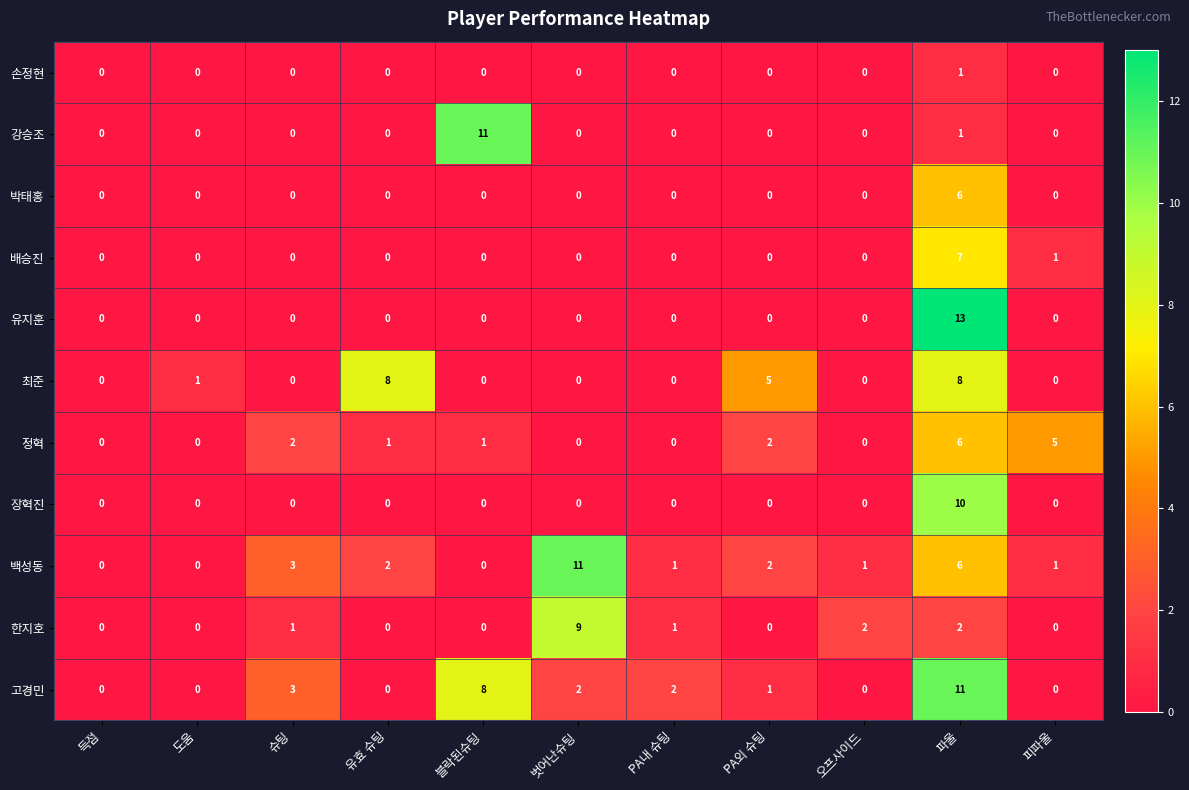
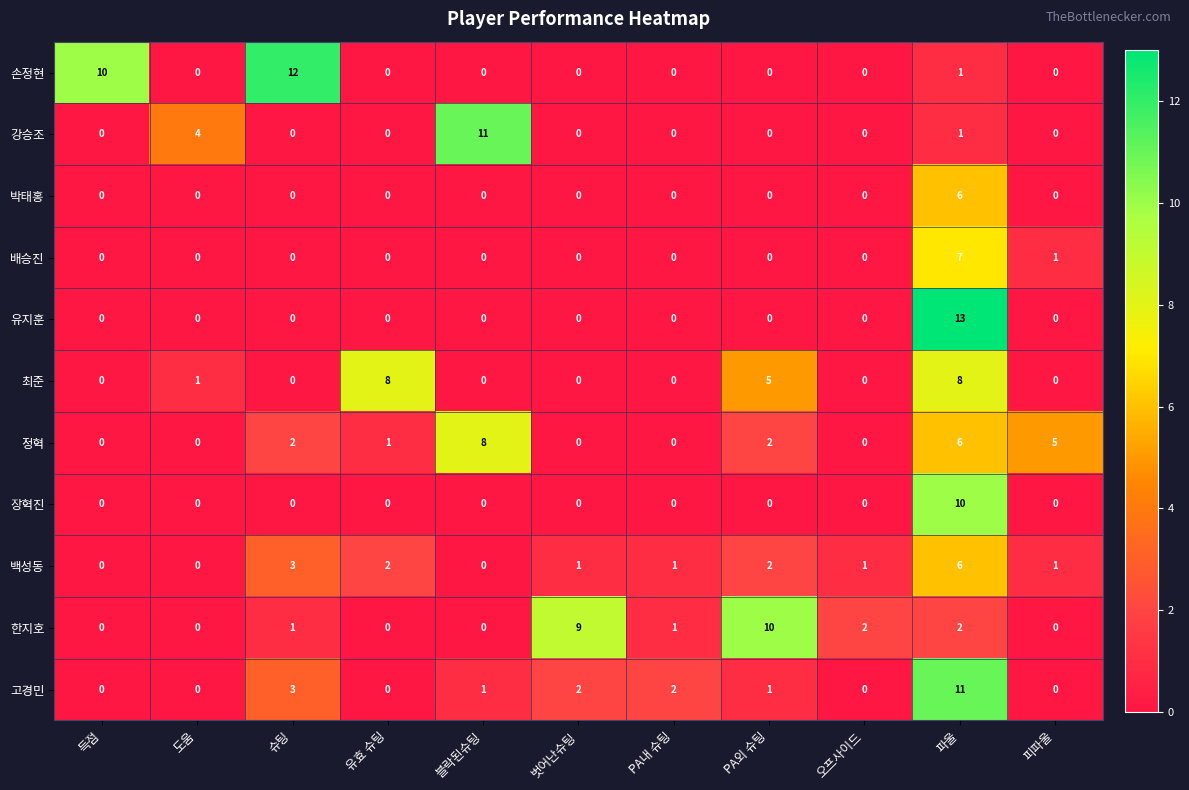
손정현, 득점: 0 -> 10
손정현, 슈팅: 0 -> 12
강승조, 도움: 0 -> 4
정혁, 블락된슈팅: 1 -> 8
백성동, 벗어난슈팅: 11 -> 1
한지호, PA외 슈팅: 0 -> 10
고경민, 블락된슈팅: 8 -> 1
